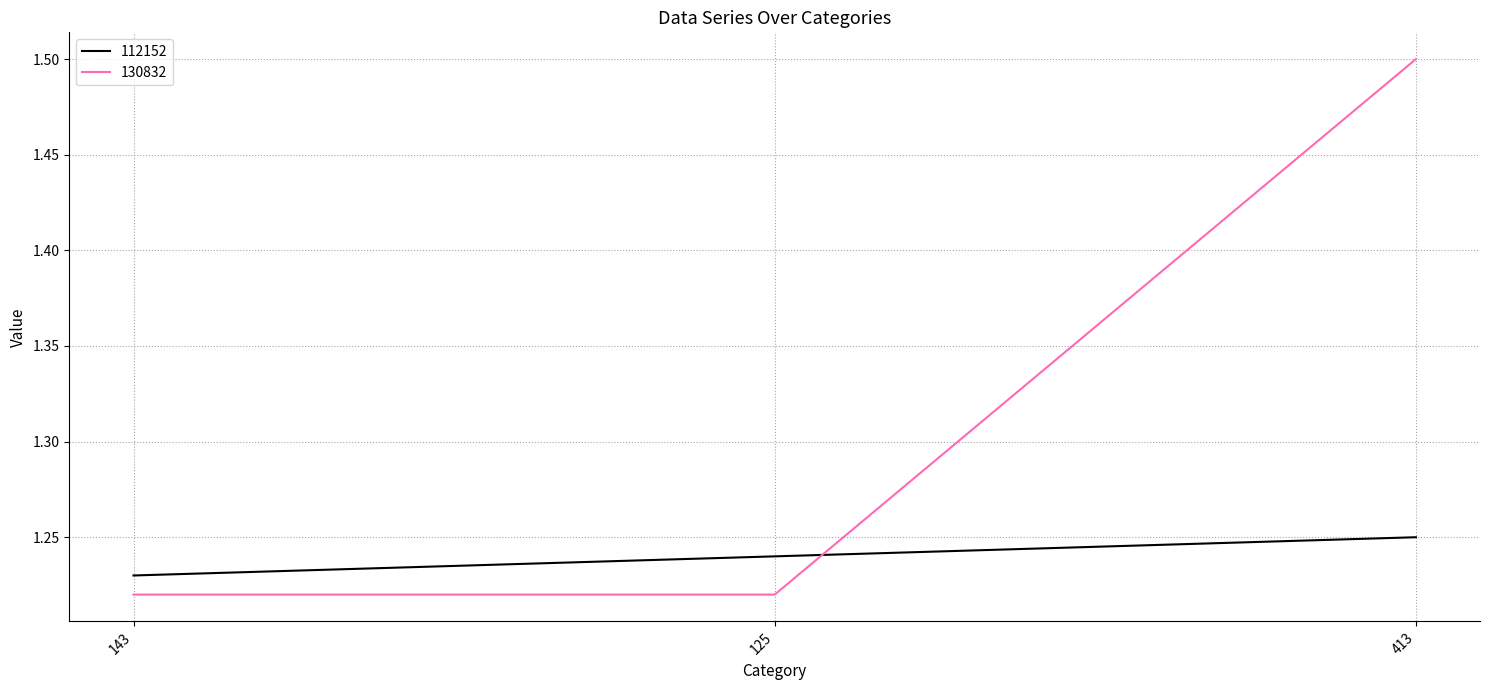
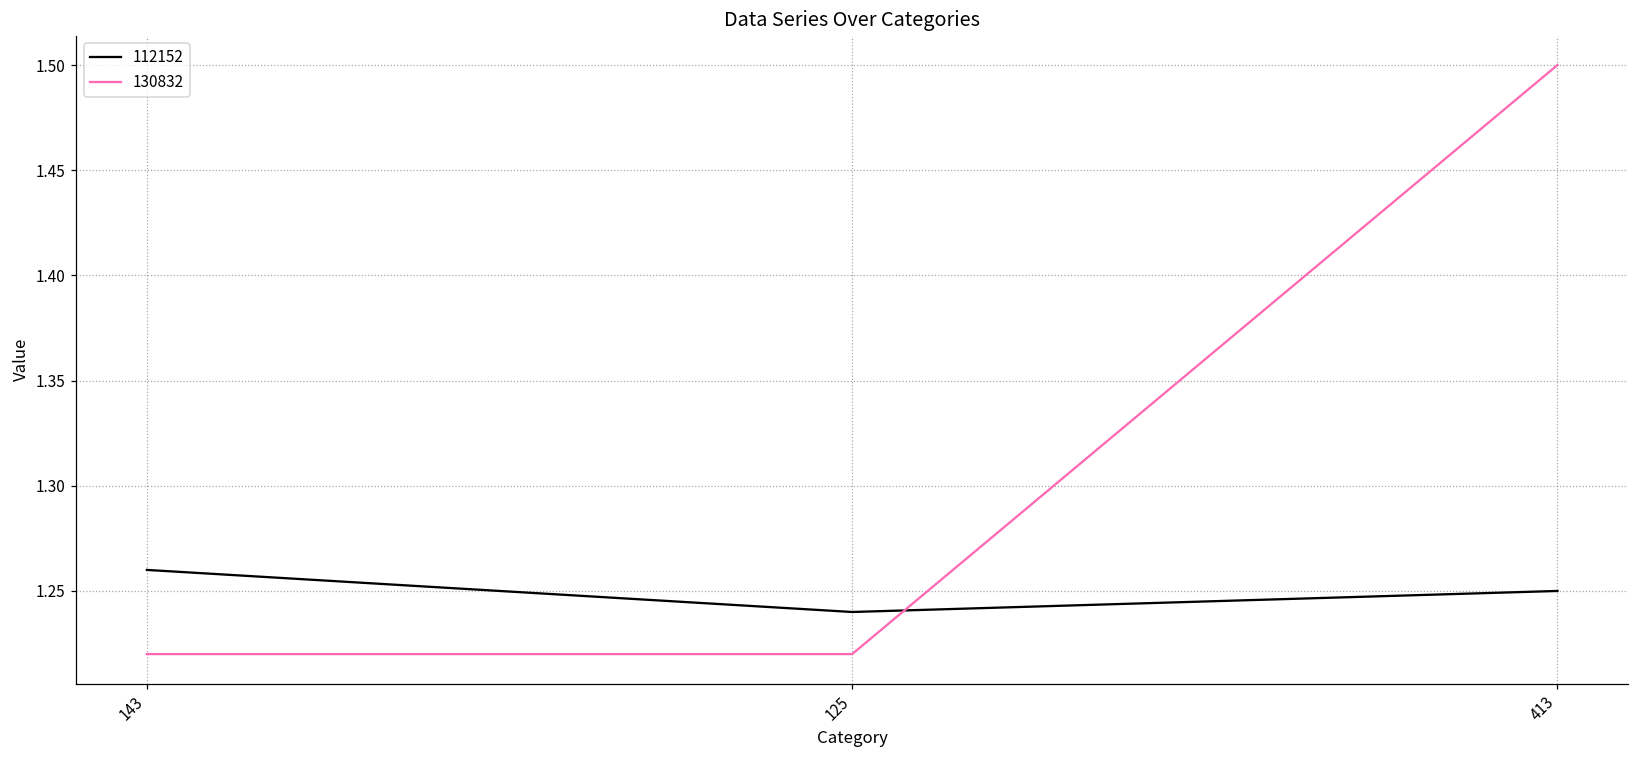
112152, 143: 1.23 -> 1.26
